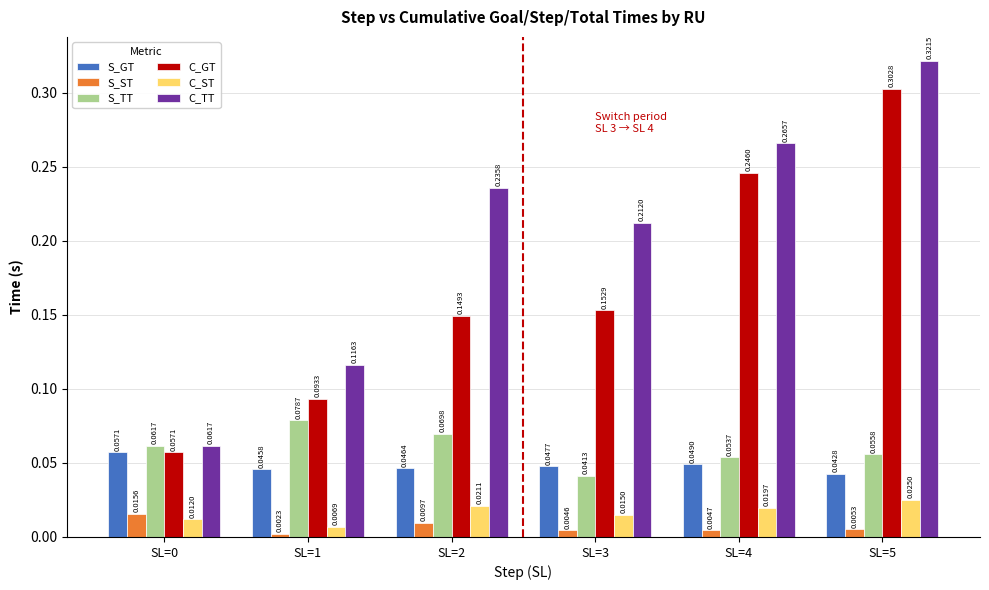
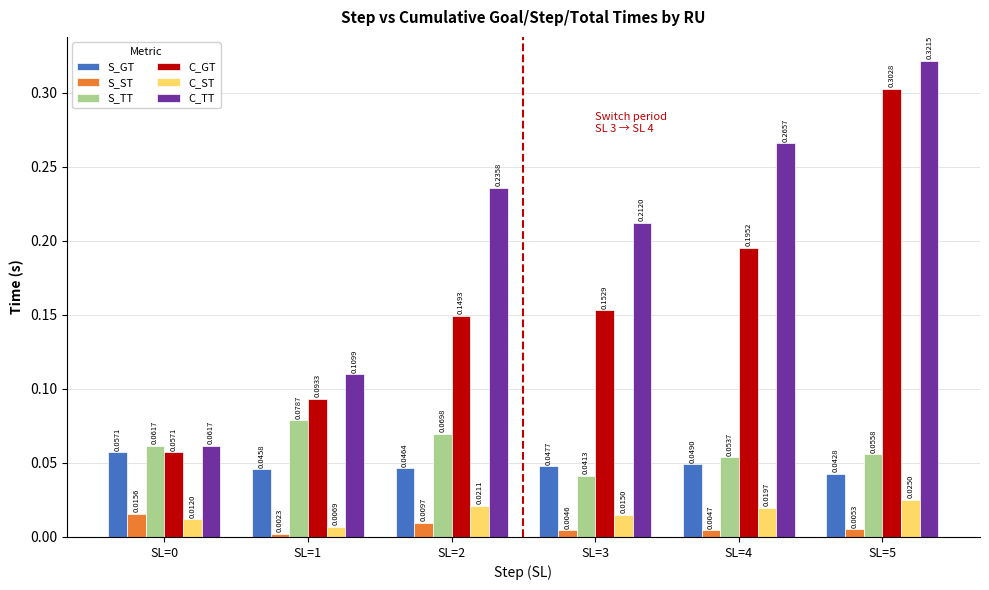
C_TT, SL=1: 0.1163 -> 0.1099
C_GT, SL=4: 0.2460 -> 0.1952
